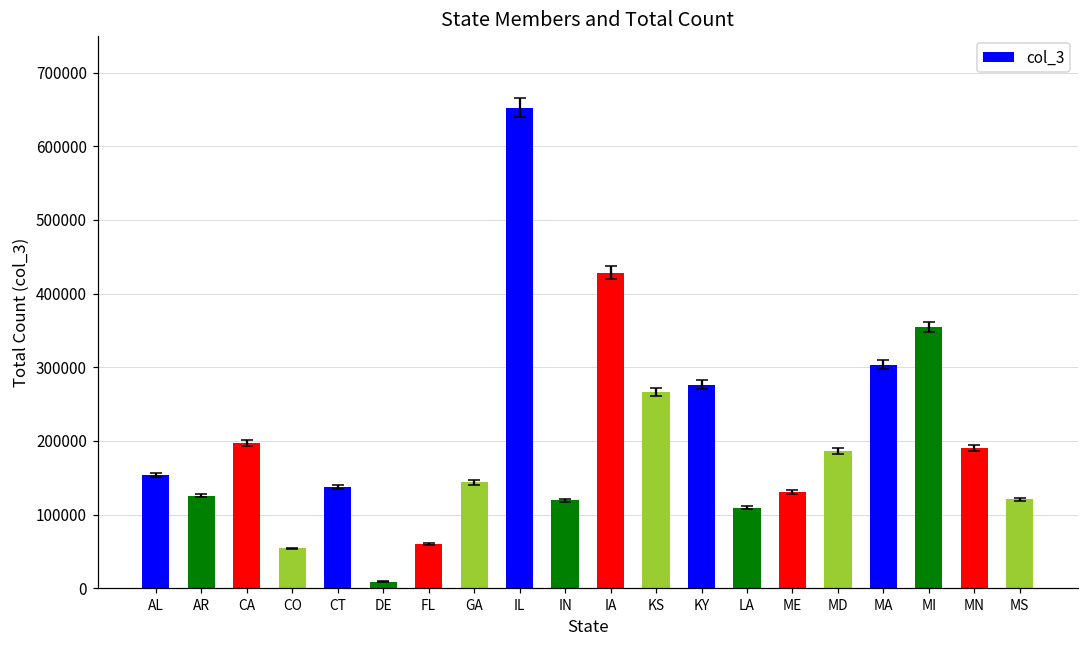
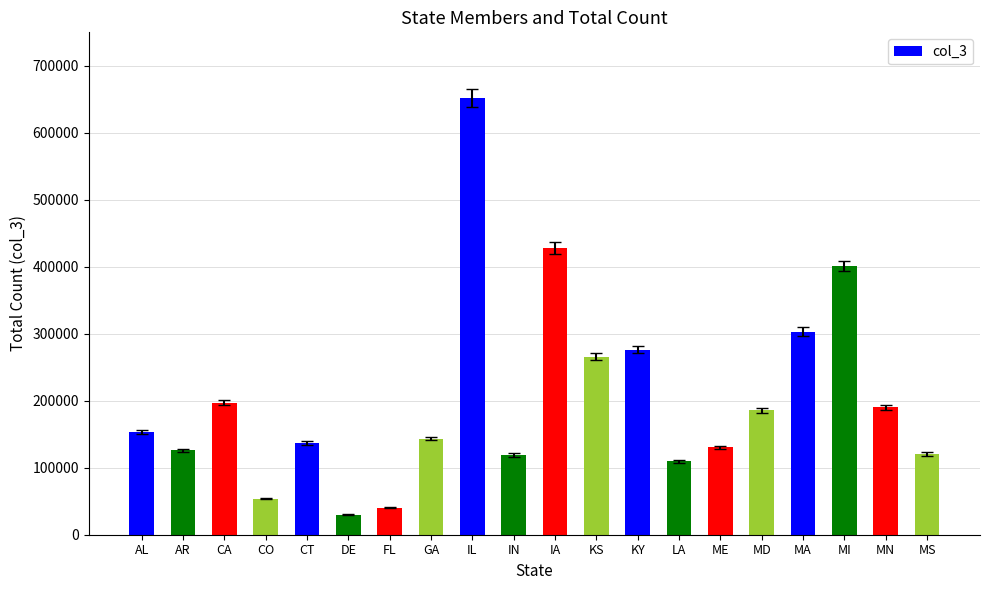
col_3, DE: 10000 -> 30000
col_3, FL: 60000 -> 40000
col_3, MI: 350000 -> 400000
